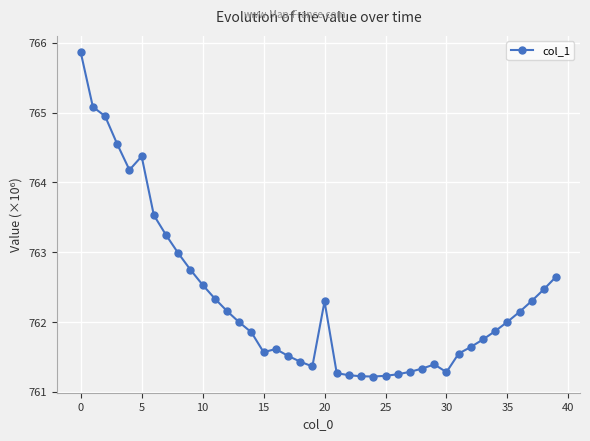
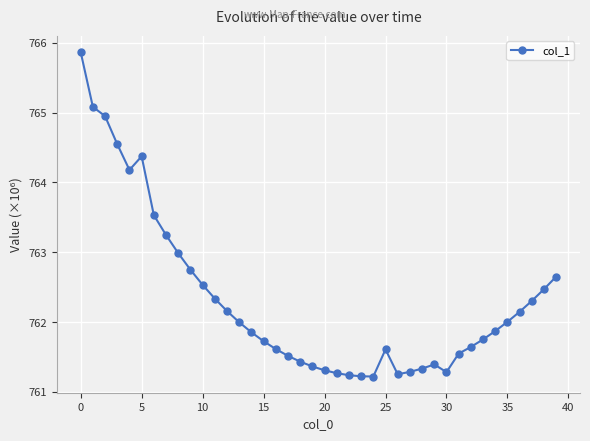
15: 761.6 -> 761.7
20: 762.3 -> 761.3
25: 761.2 -> 761.6
